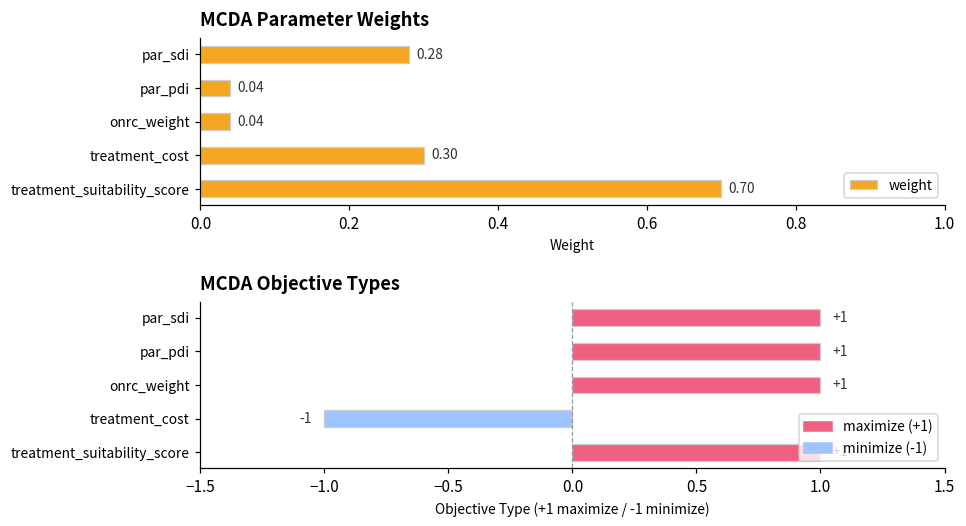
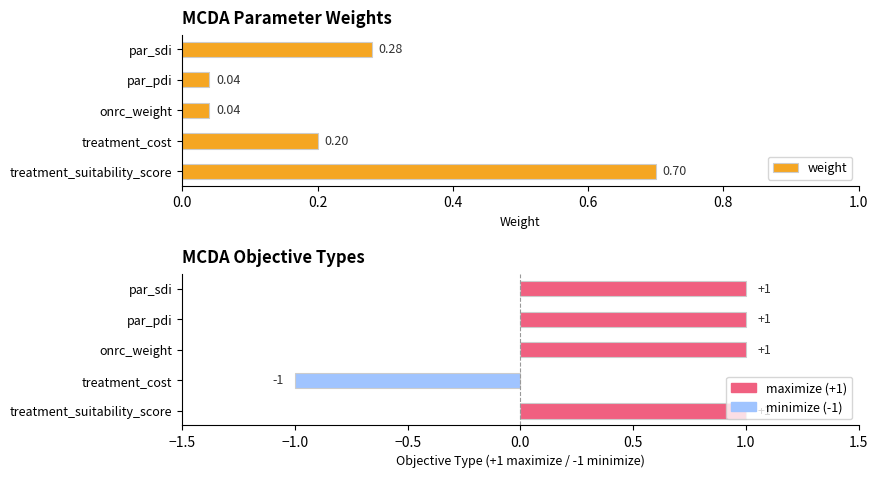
MCDA Parameter Weights, treatment_cost: 0.30 -> 0.20
